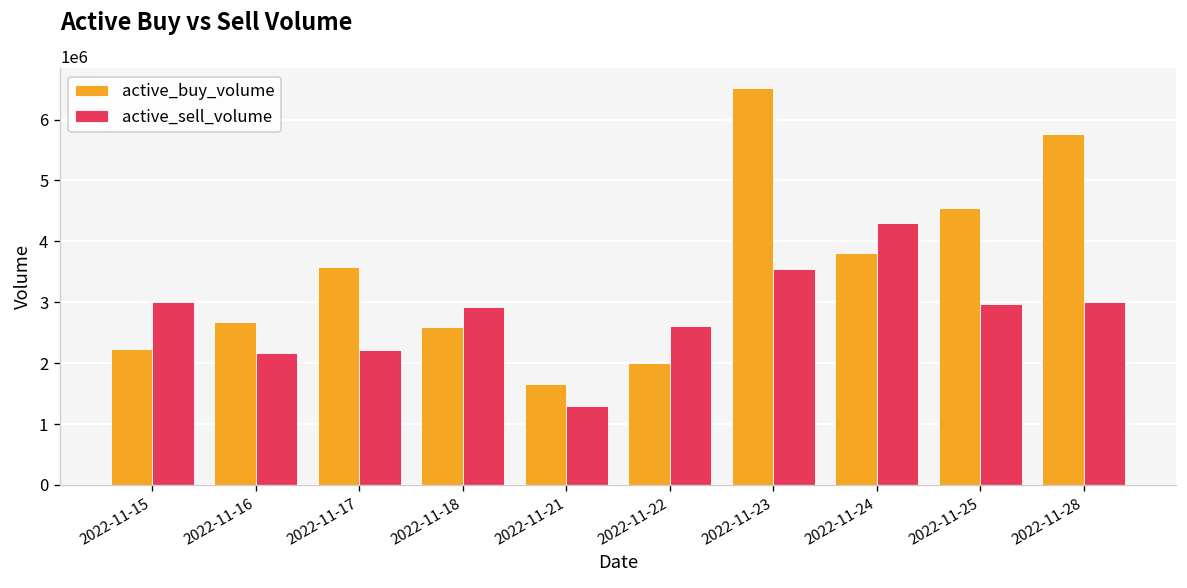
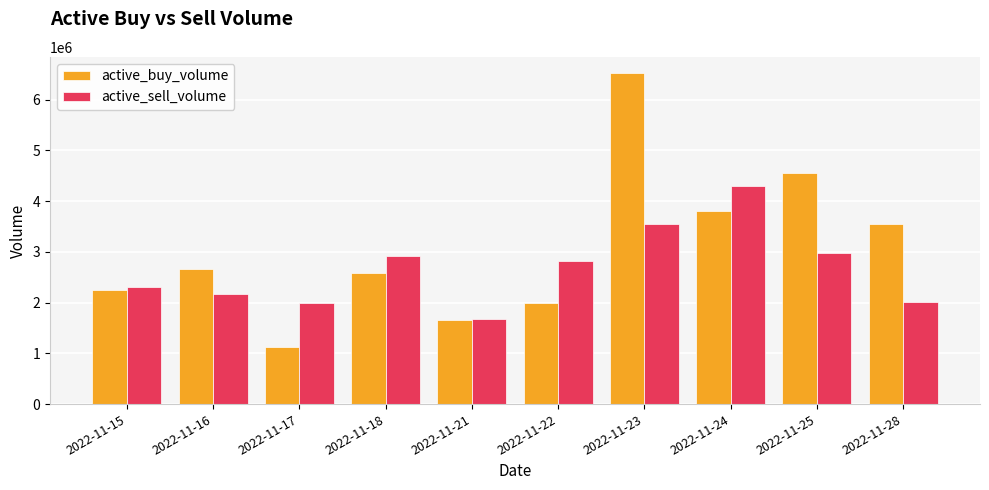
active_sell_volume, 2022-11-15: 3000000 -> 2300000
active_buy_volume, 2022-11-17: 3600000 -> 1100000
active_sell_volume, 2022-11-17: 2200000 -> 2000000
active_sell_volume, 2022-11-21: 1300000 -> 1700000
active_sell_volume, 2022-11-22: 2600000 -> 2800000
active_buy_volume, 2022-11-28: 5800000 -> 3500000
active_sell_volume, 2022-11-28: 3000000 -> 2000000
